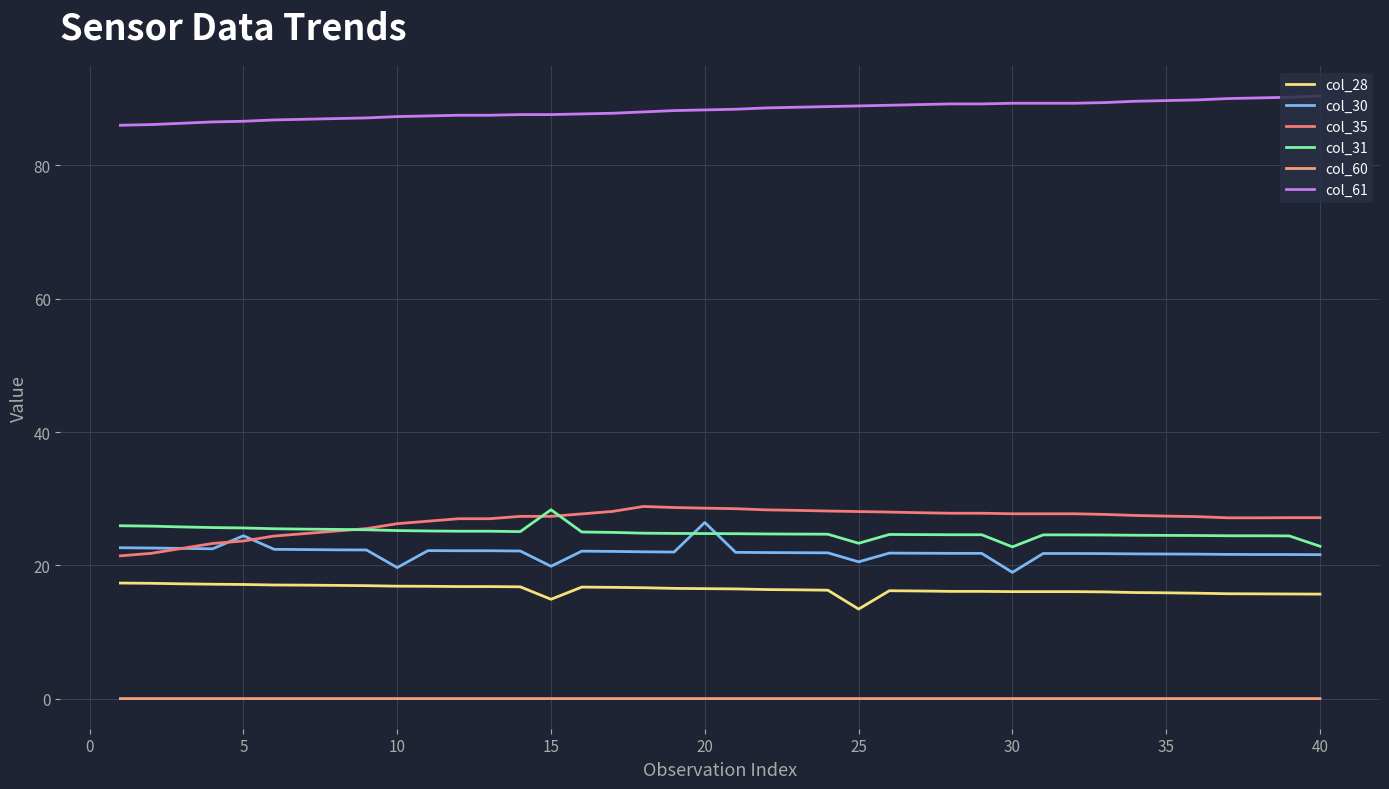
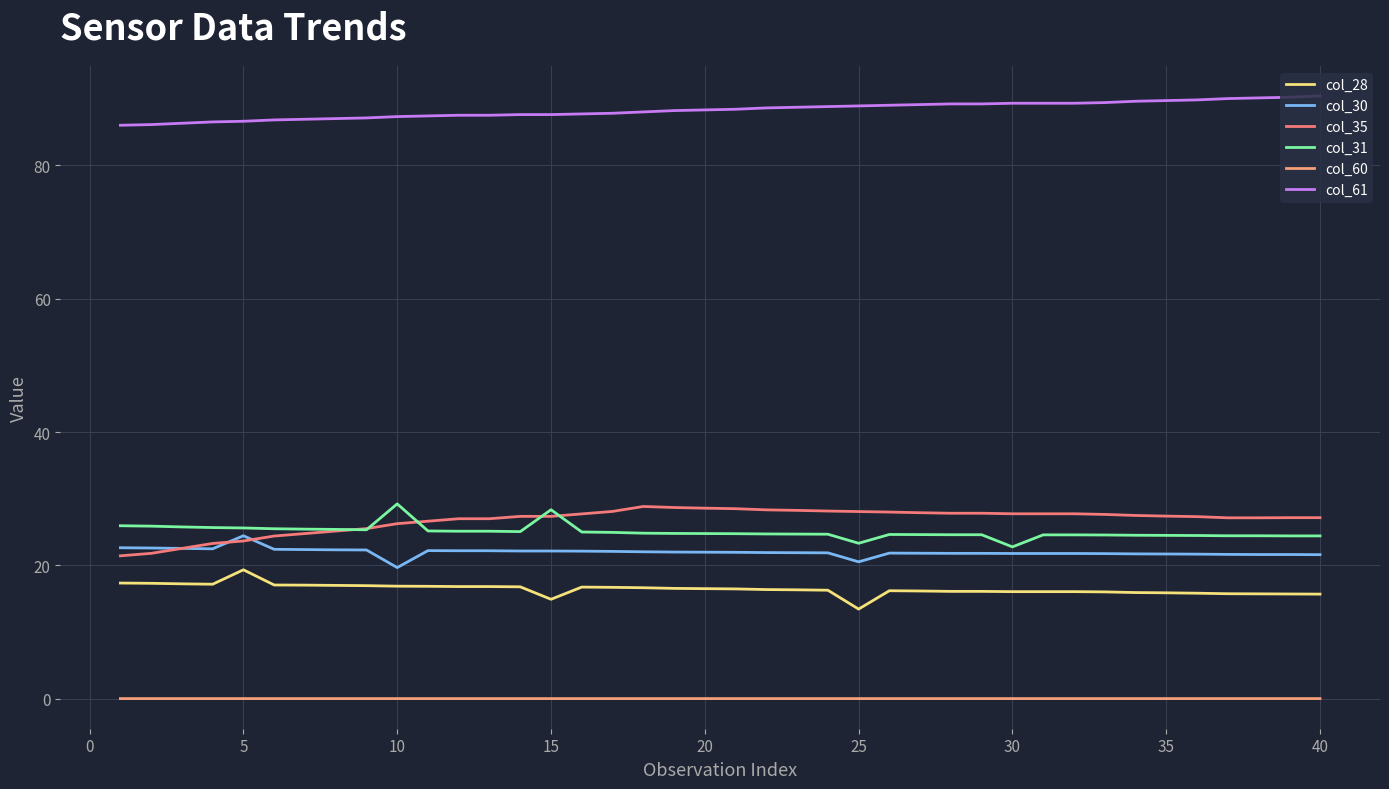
col_28, 5: 17 -> 19
col_31, 10: 25 -> 29
col_30, 15: 20 -> 22
col_30, 20: 26 -> 22
col_30, 30: 19 -> 22
col_31, 40: 23 -> 24
